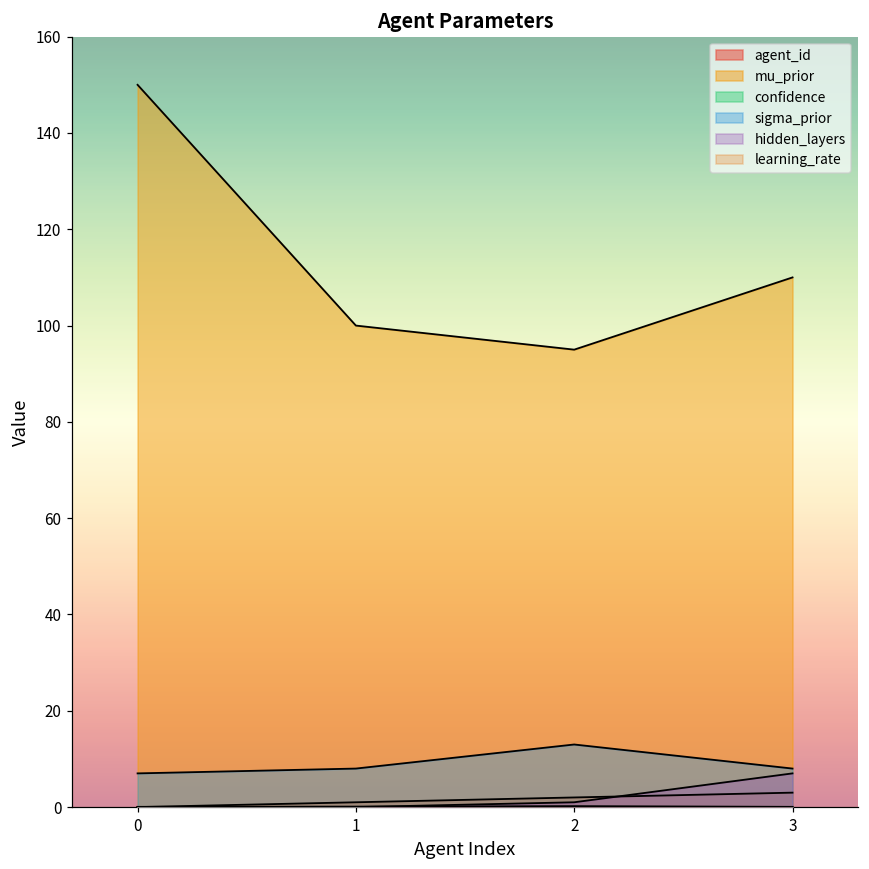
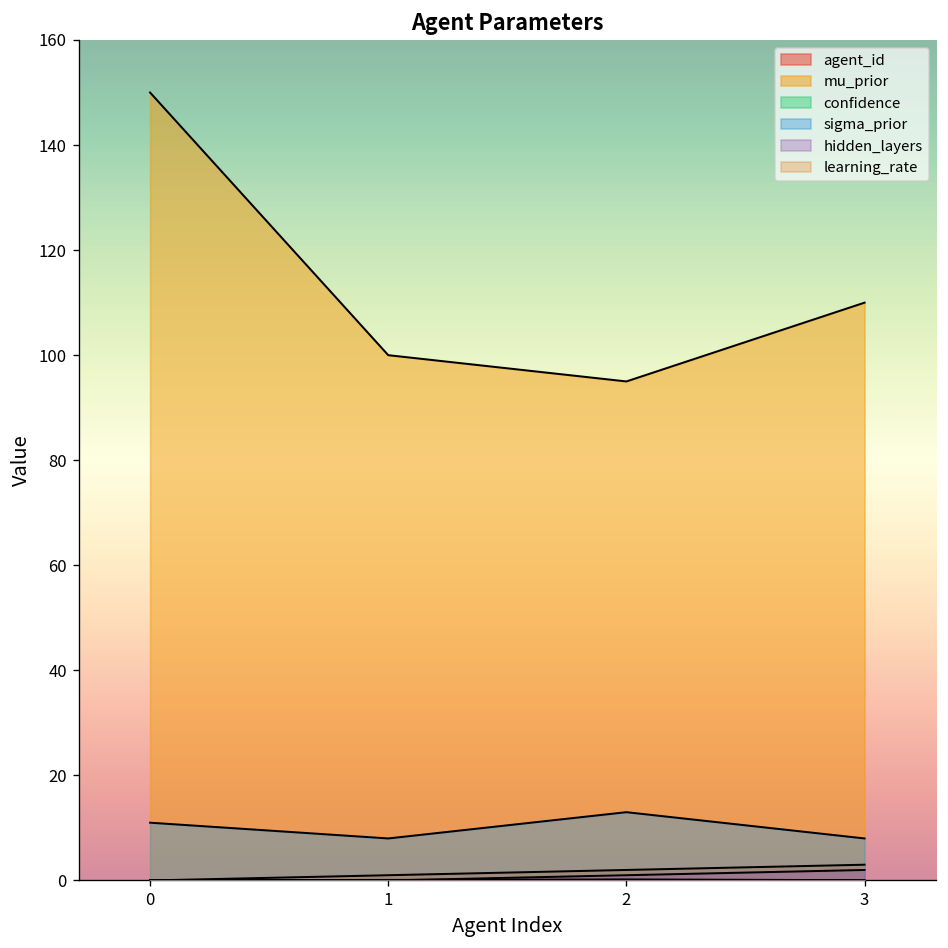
sigma_prior, 0: 7 -> 11
hidden_layers, 3: 7 -> 2
